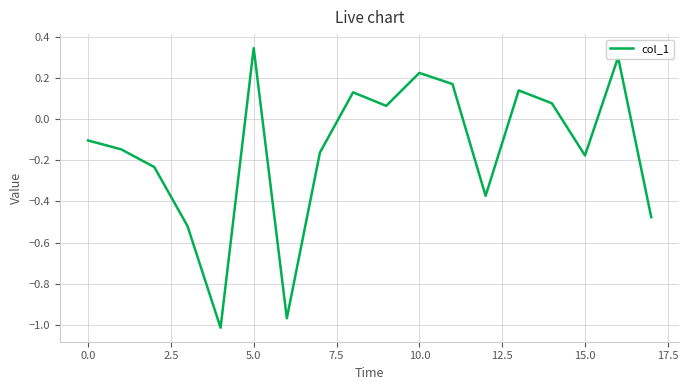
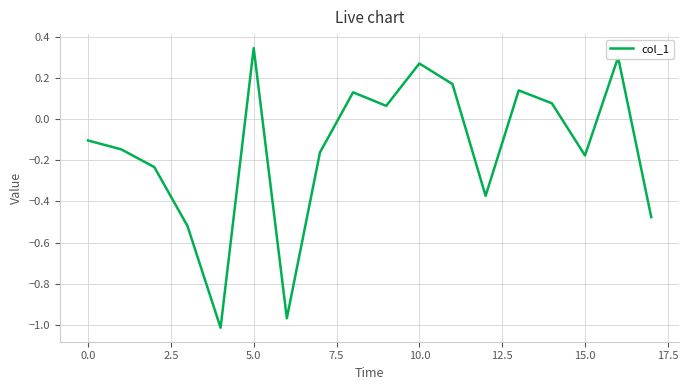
10.0: 0.22 -> 0.27
